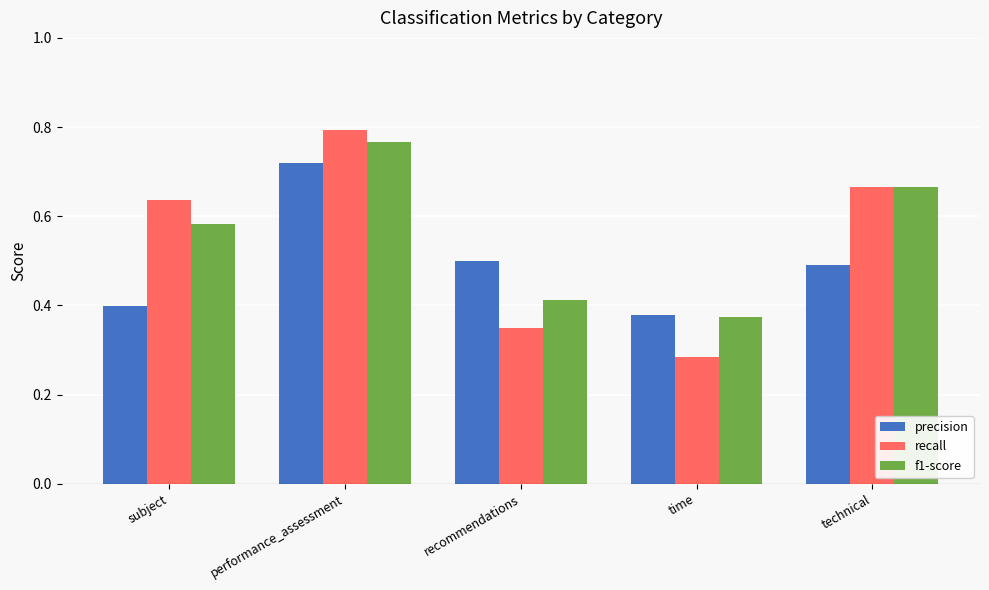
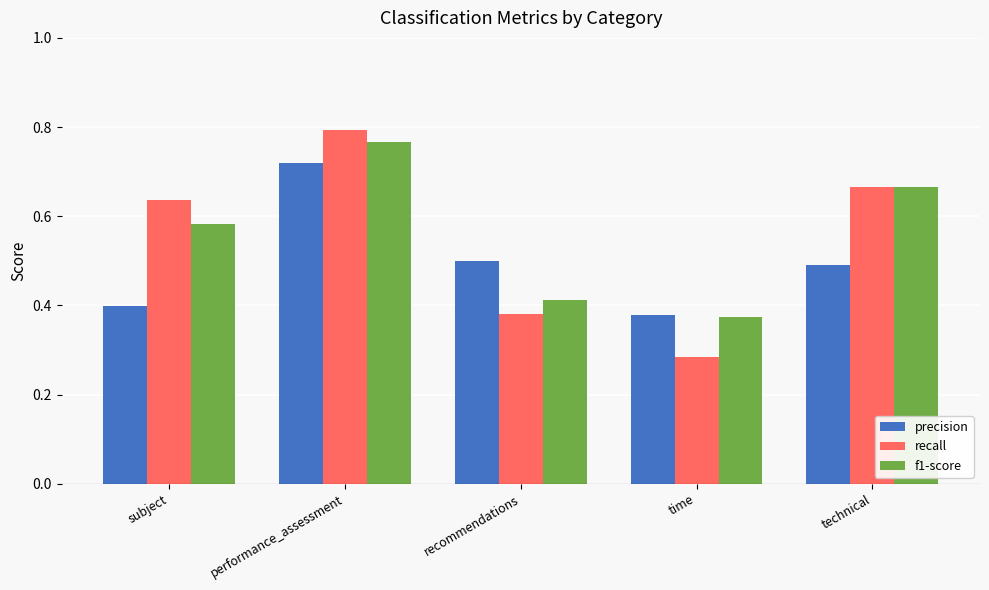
recall, recommendations: 0.35 -> 0.38
